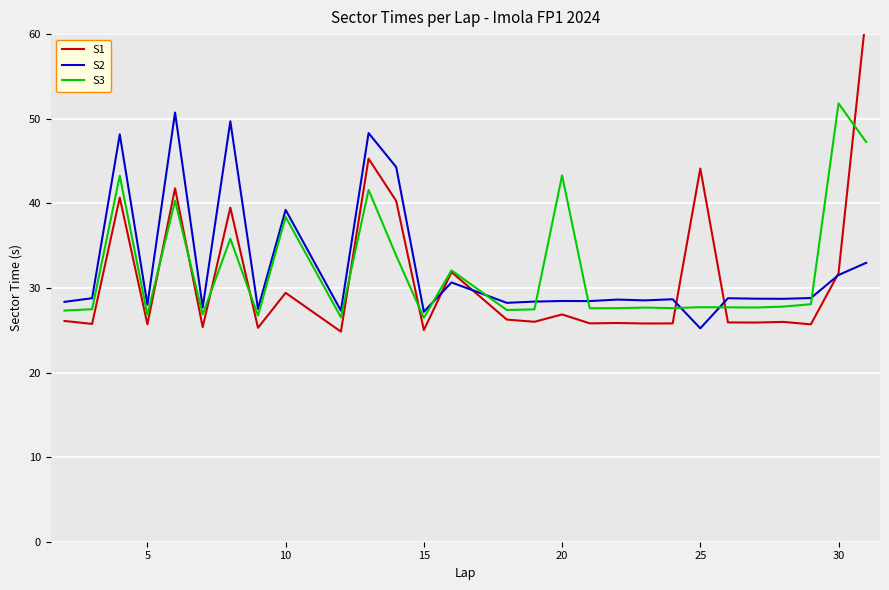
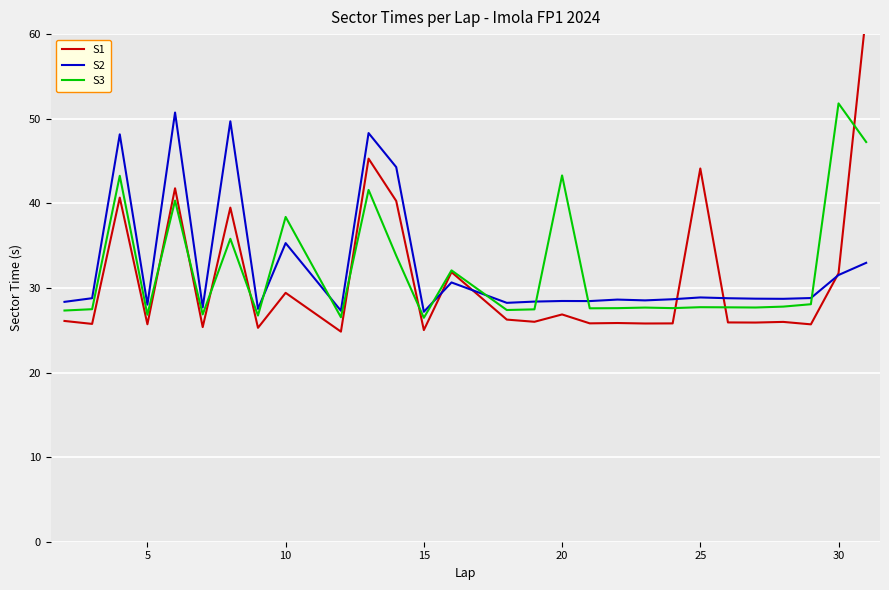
S2, 10: 39 -> 35
S2, 25: 25 -> 29
